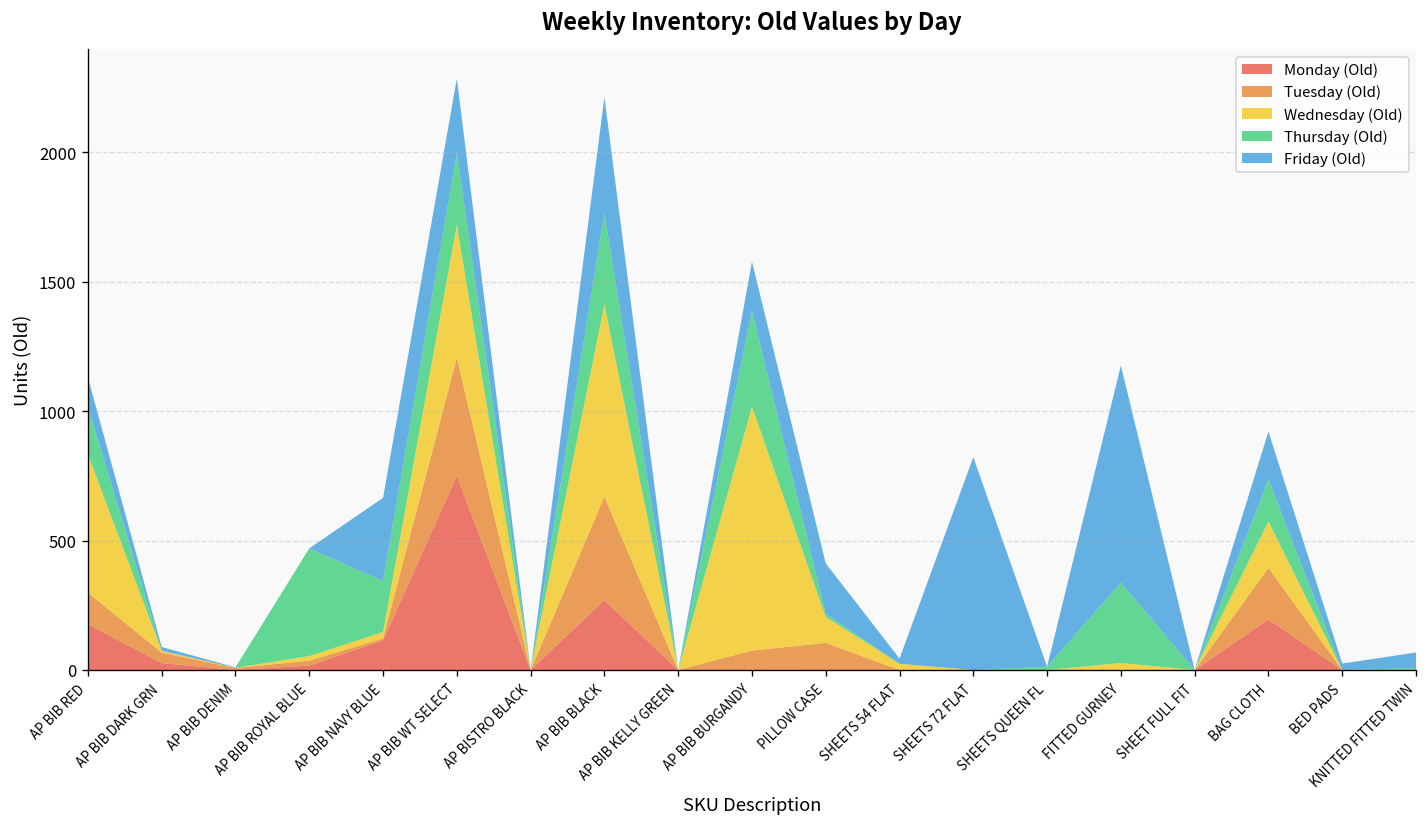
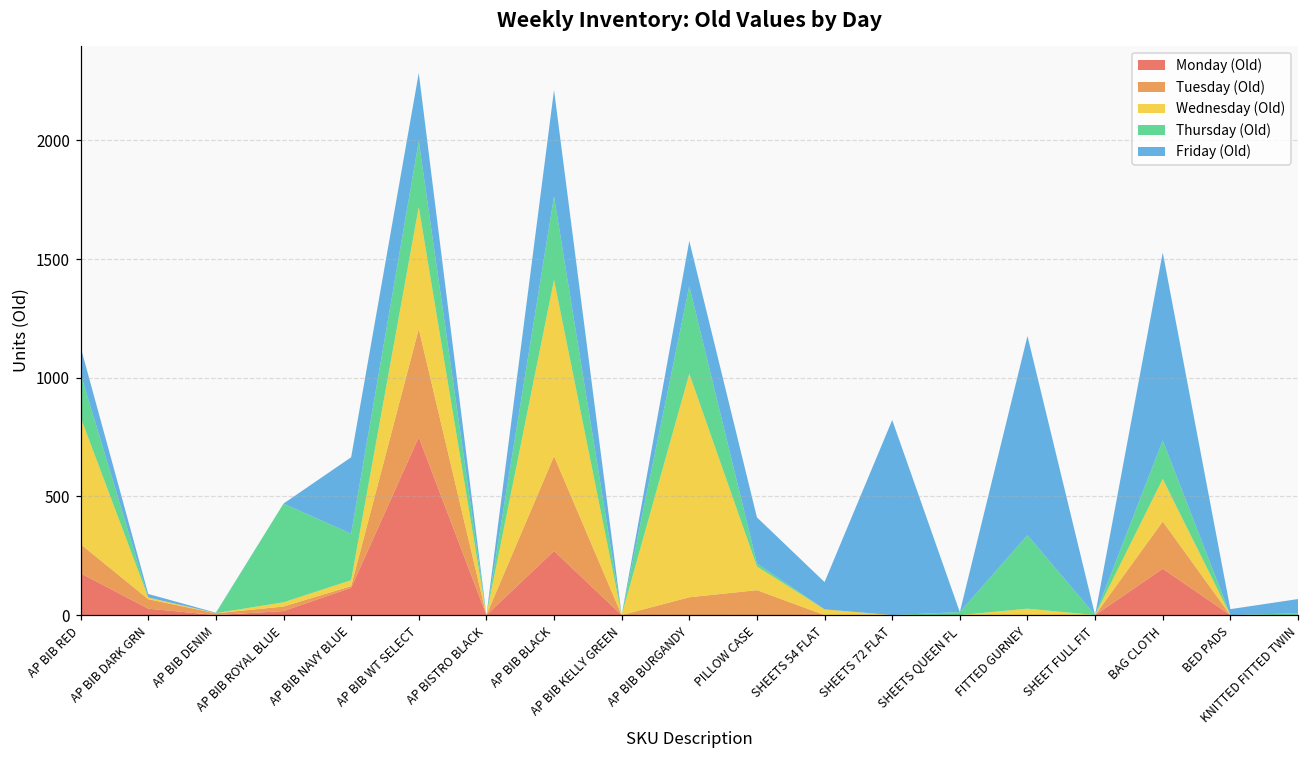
Friday (Old), SHEETS 54 FLAT: 20 -> 120
Friday (Old), BAG CLOTH: 190 -> 790
